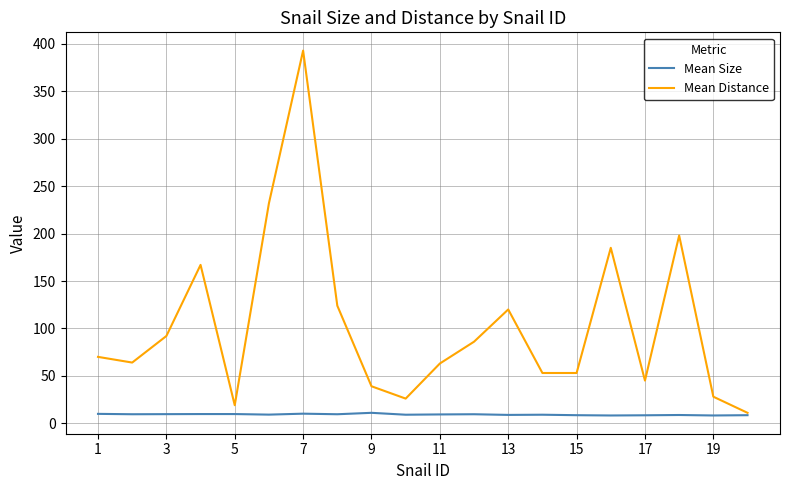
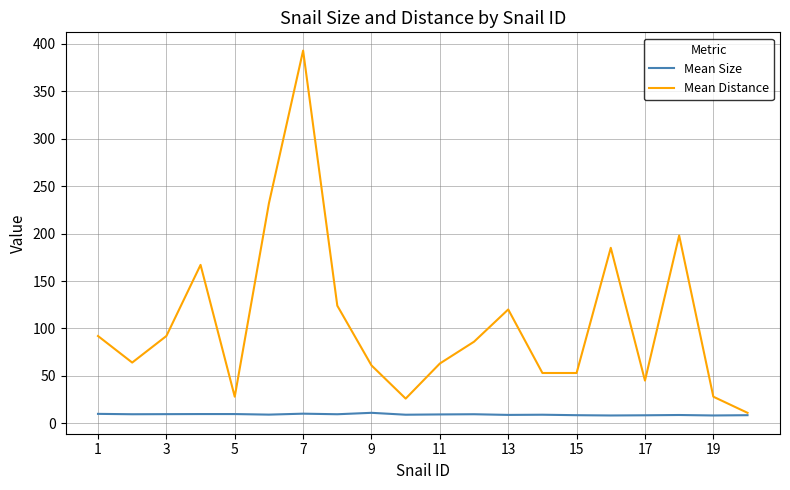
Mean Distance, 1: 70 -> 90
Mean Distance, 5: 20 -> 30
Mean Distance, 9: 40 -> 60
